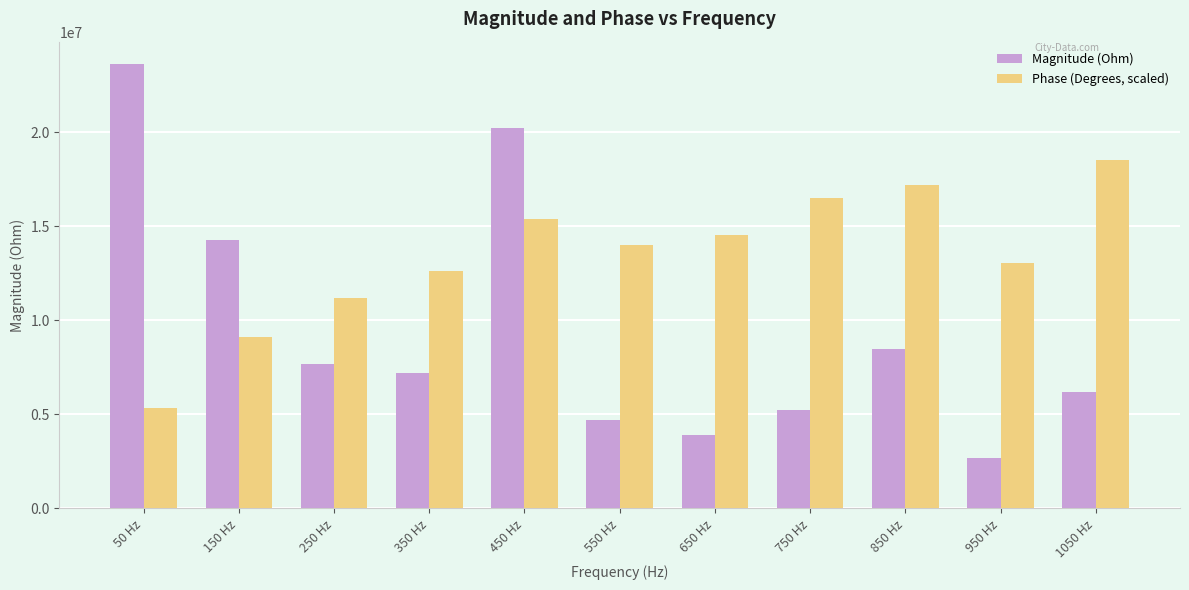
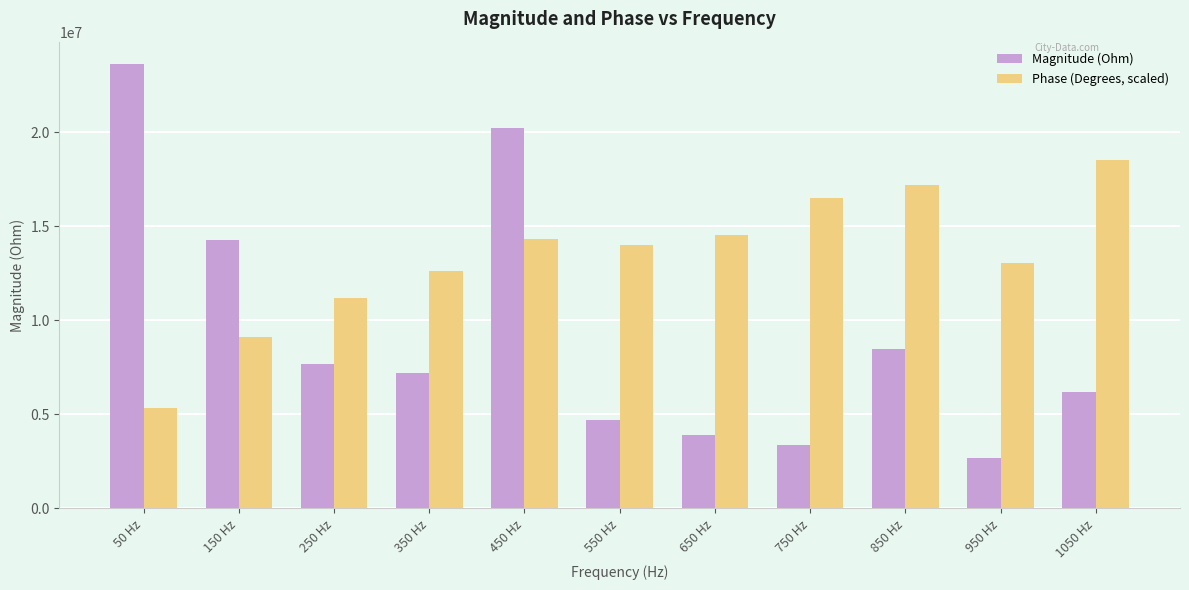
Phase (Degrees, scaled), 450 Hz: 15400000 -> 14300000
Magnitude (Ohm), 750 Hz: 5200000 -> 3400000
